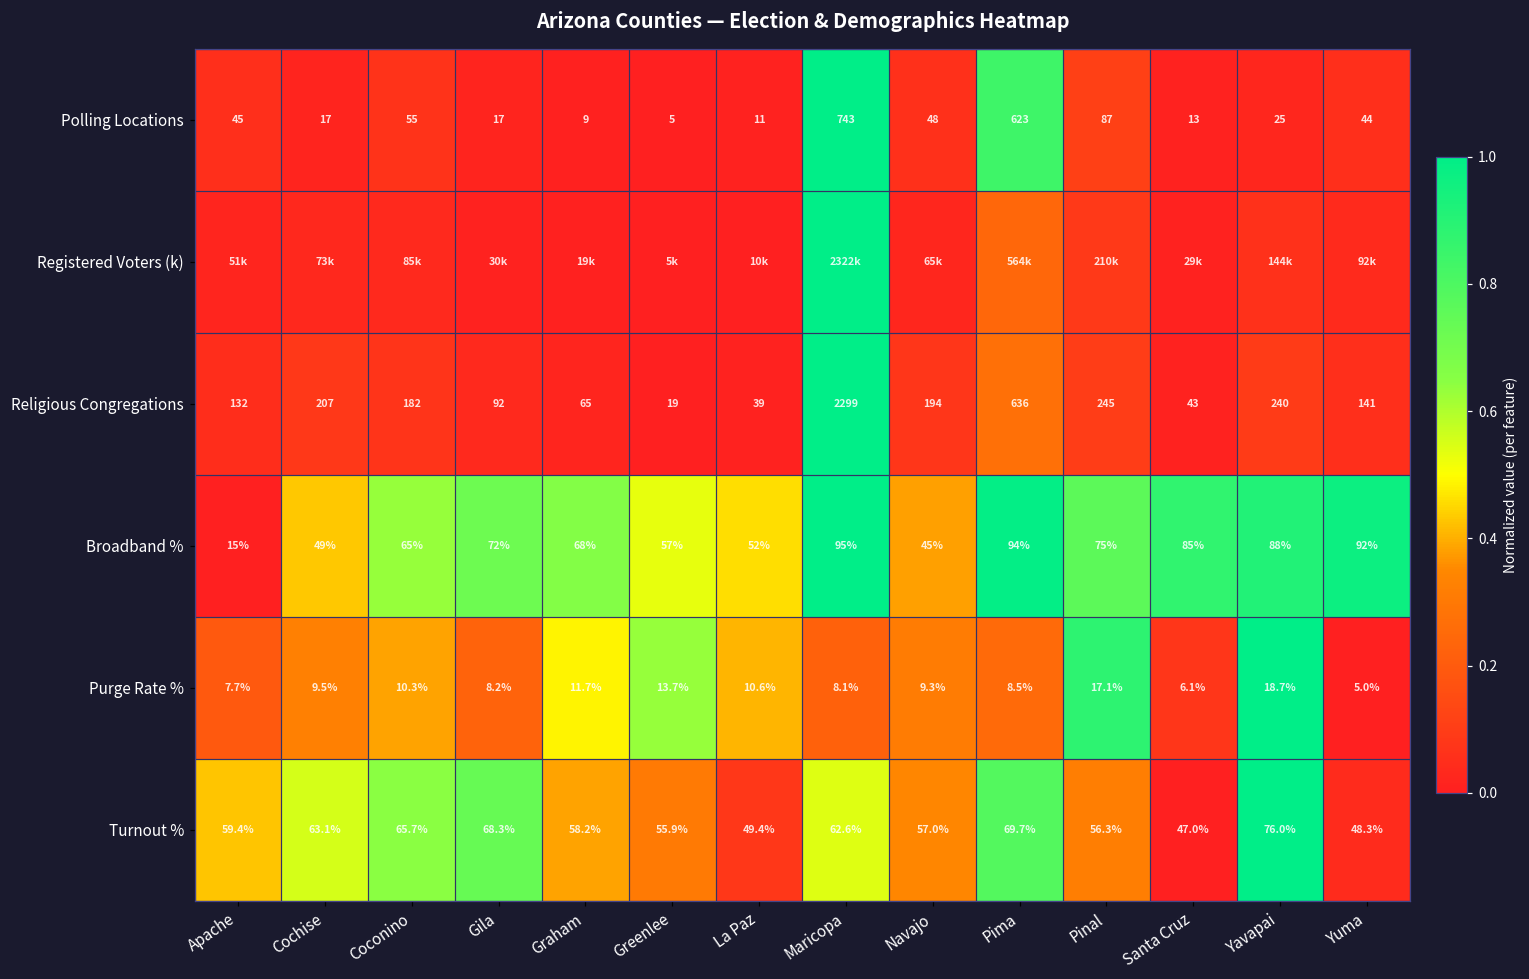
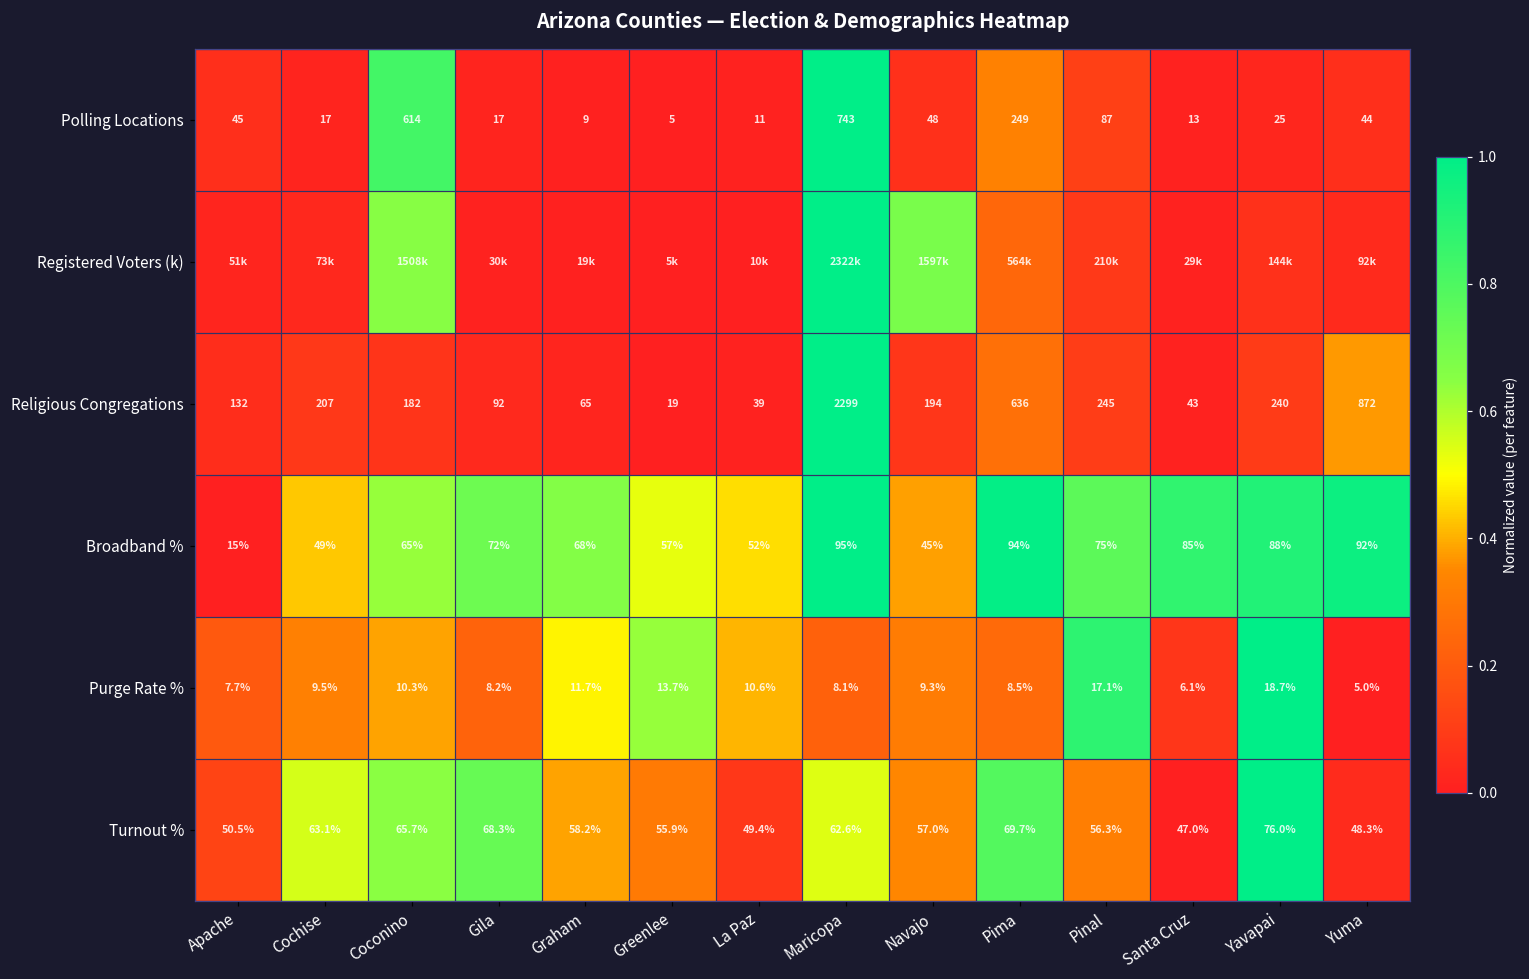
Polling Locations, Coconino: 55 -> 614
Polling Locations, Pima: 623 -> 249
Registered Voters (k), Coconino: 85k -> 1508k
Registered Voters (k), Navajo: 65k -> 1597k
Religious Congregations, Yuma: 141 -> 872
Turnout %, Apache: 59.4% -> 50.5%
